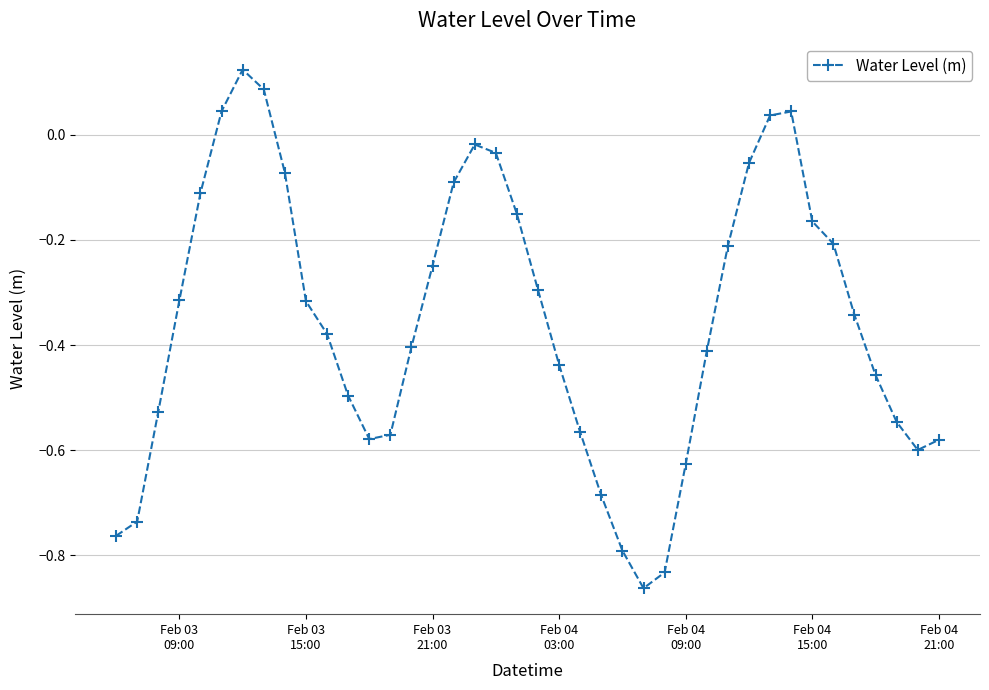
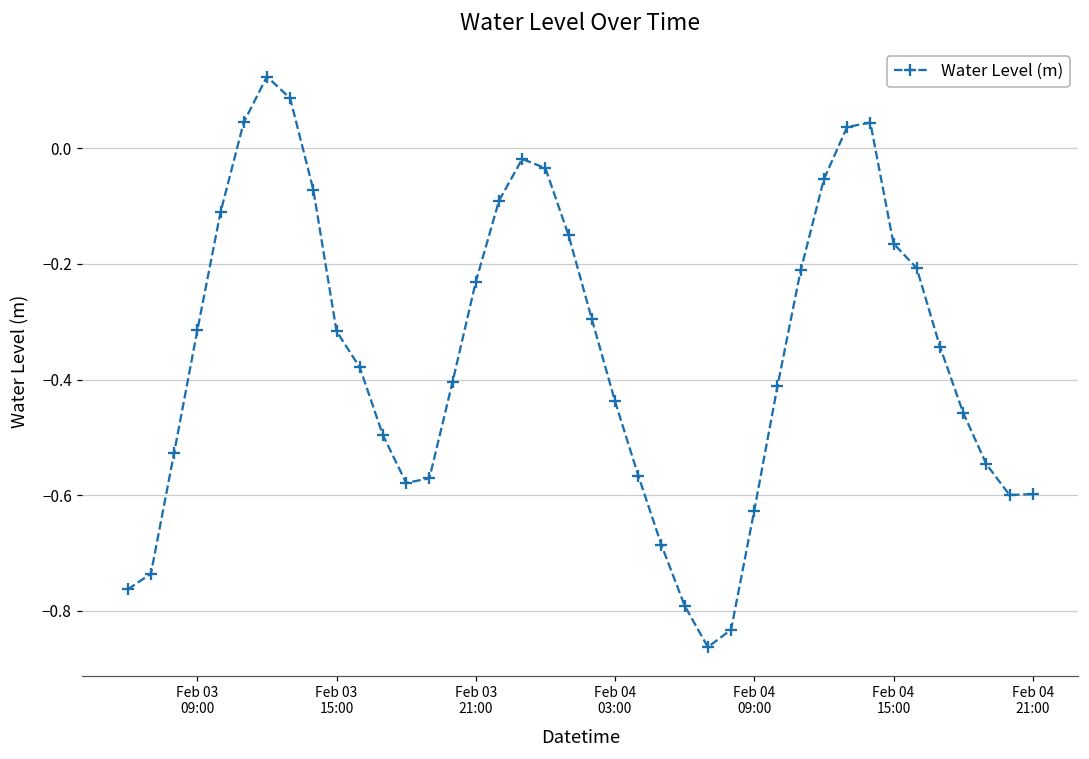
Feb 03 21:00: -0.25 -> -0.23
Feb 04 21:00: -0.58 -> -0.60
